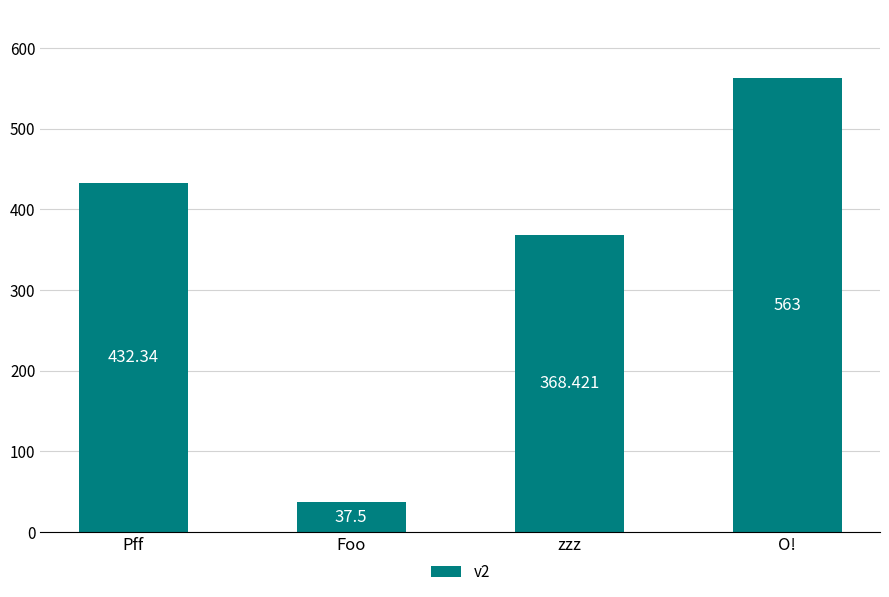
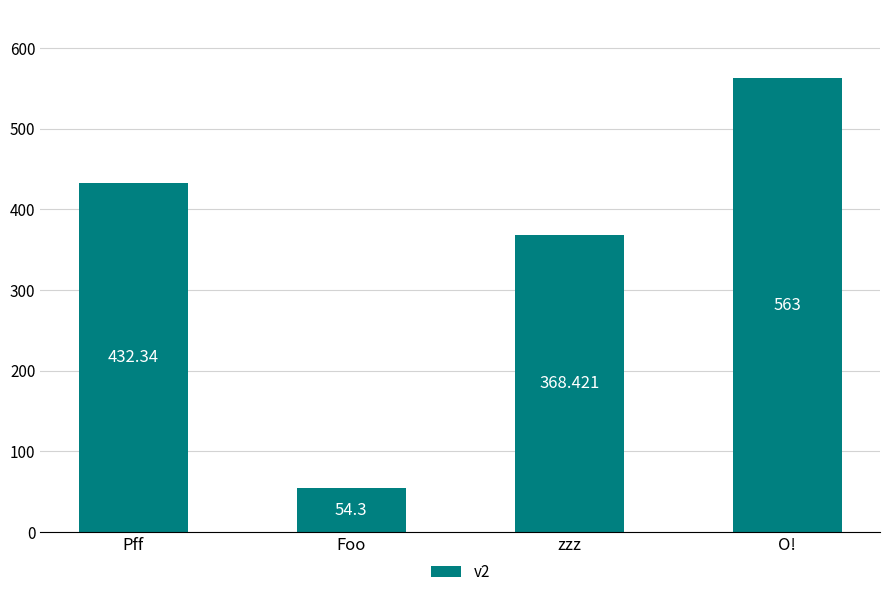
Foo: 37.5 -> 54.3
